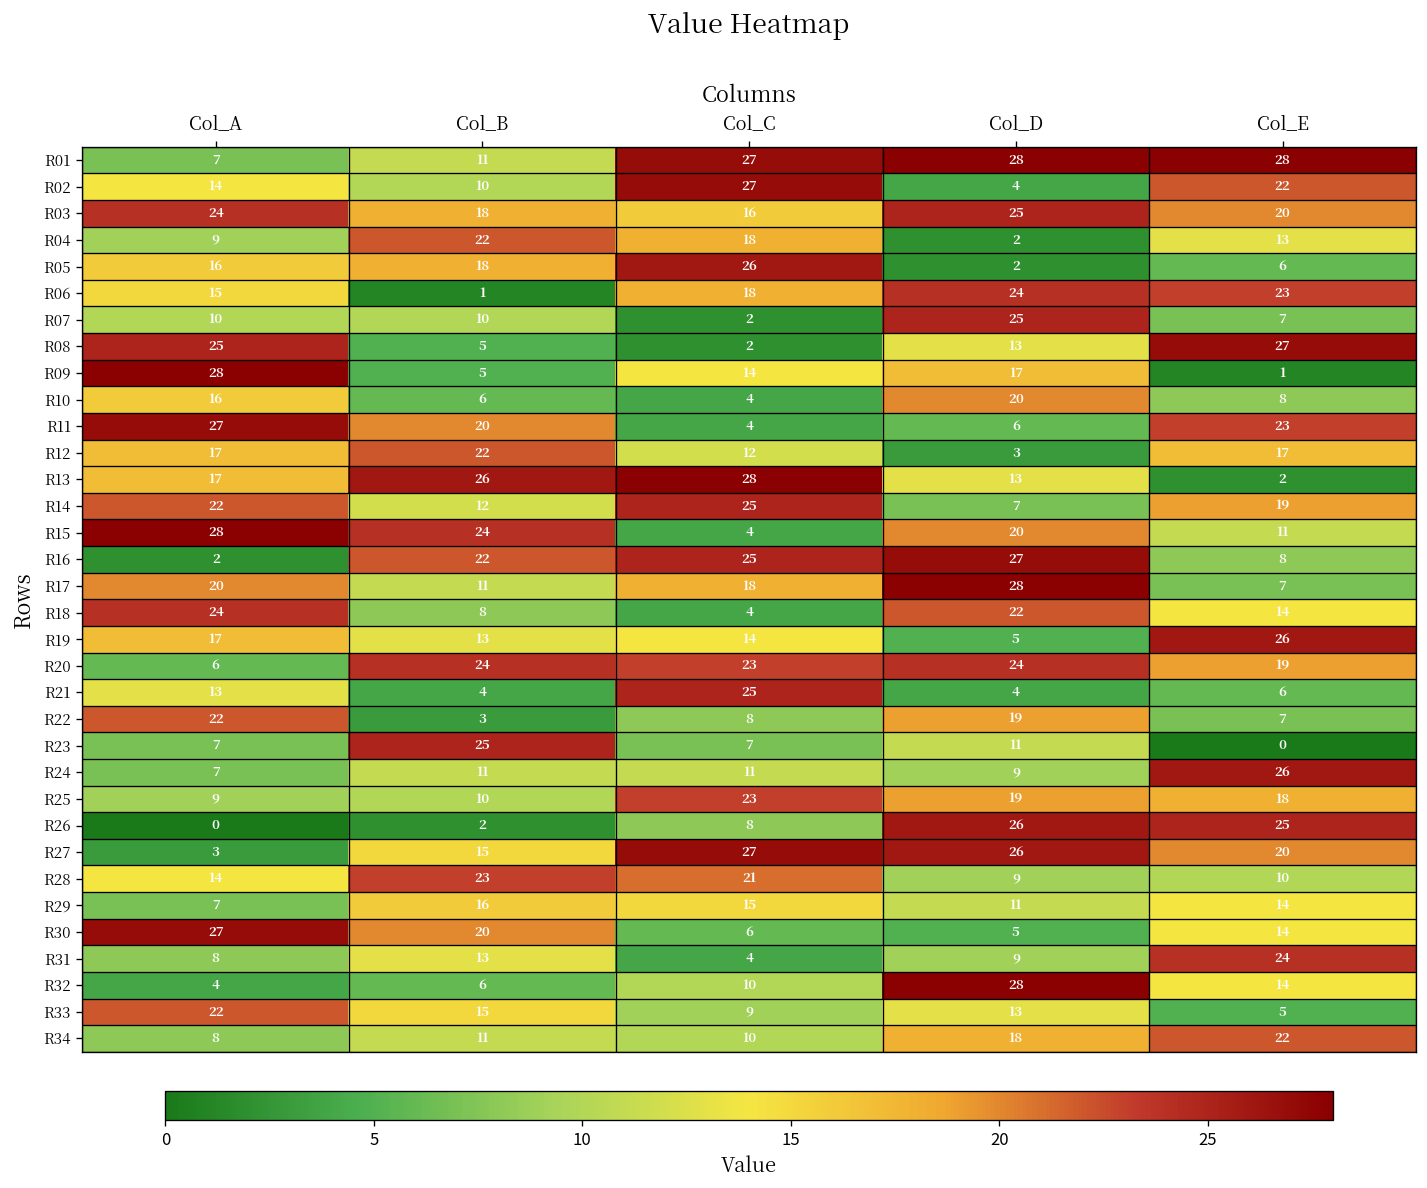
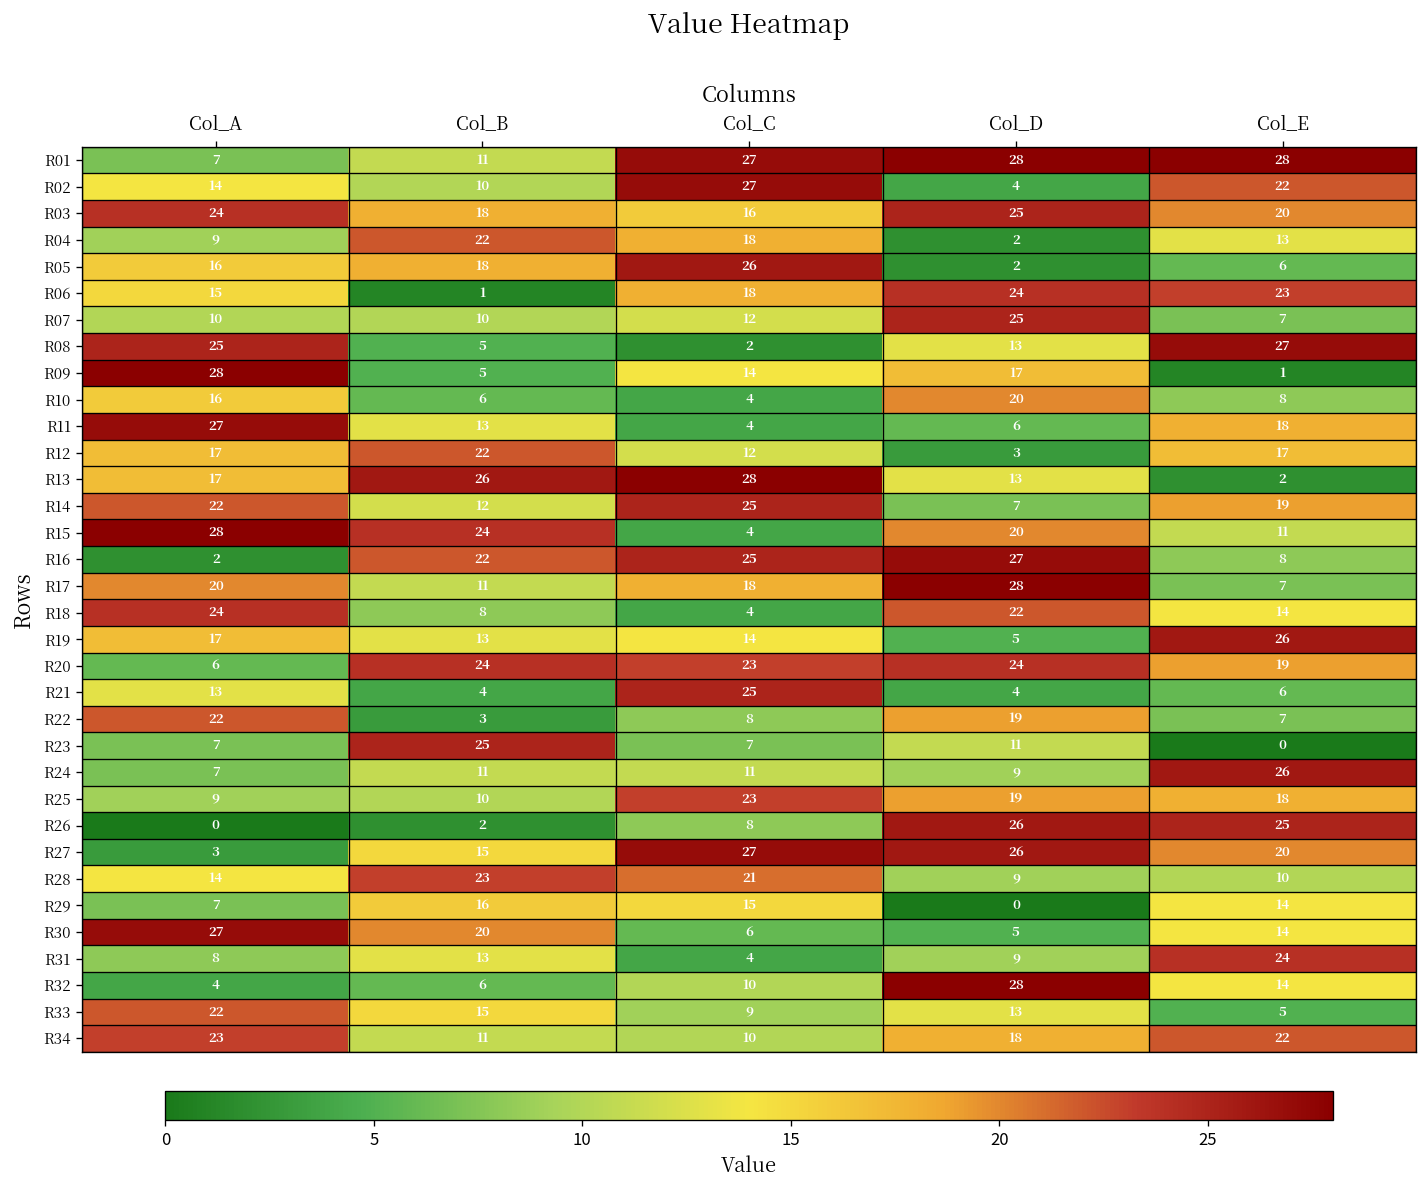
R07, Col_C: 2 -> 12
R11, Col_B: 20 -> 13
R11, Col_E: 23 -> 18
R29, Col_D: 11 -> 0
R34, Col_A: 8 -> 23
